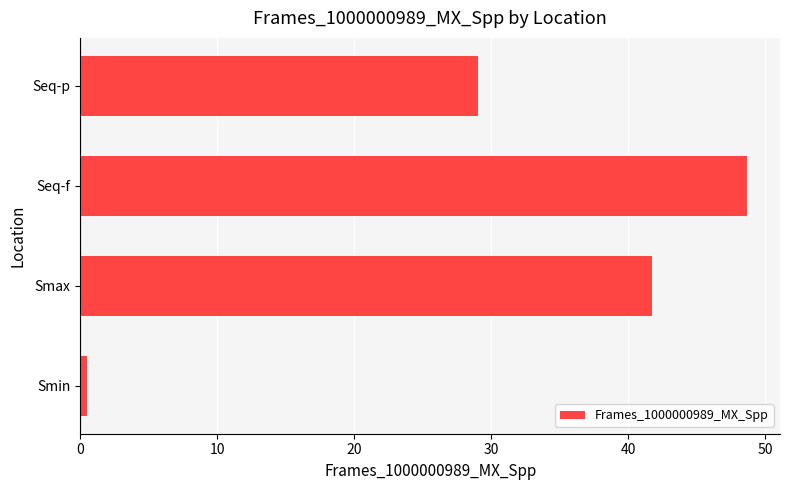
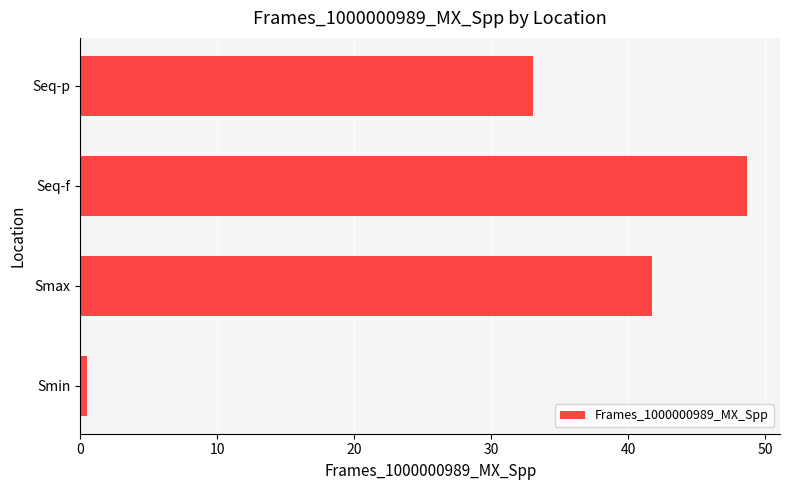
Seq-p: 29.0 -> 33.0
